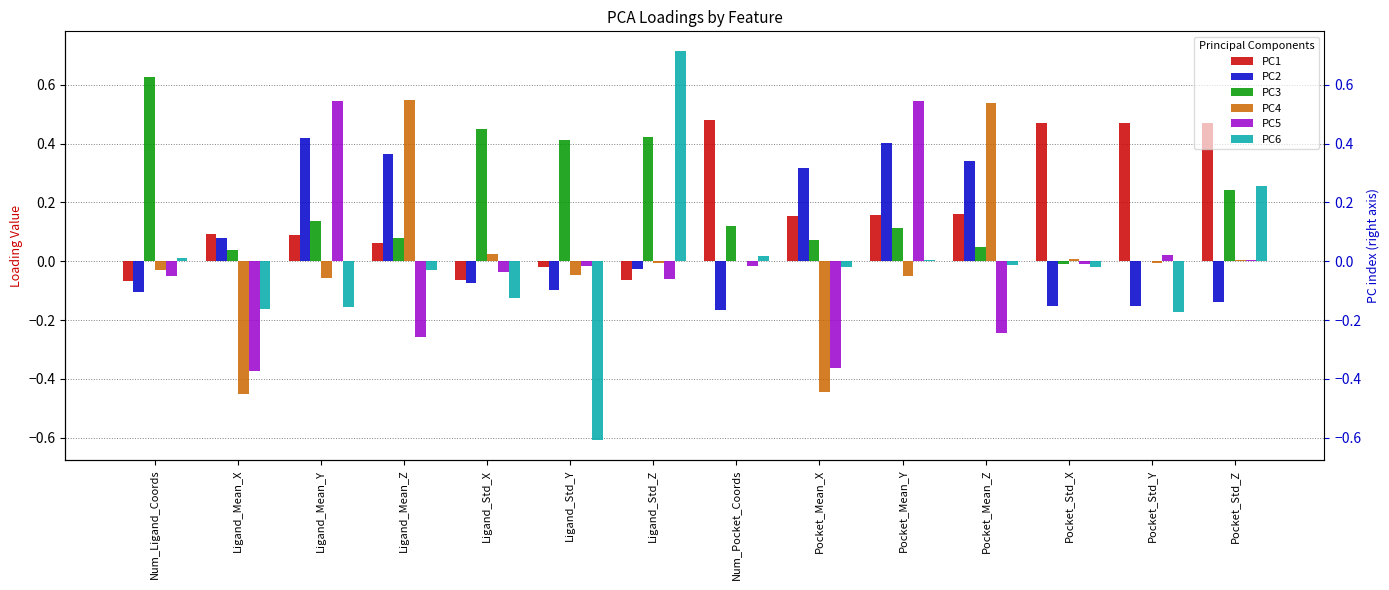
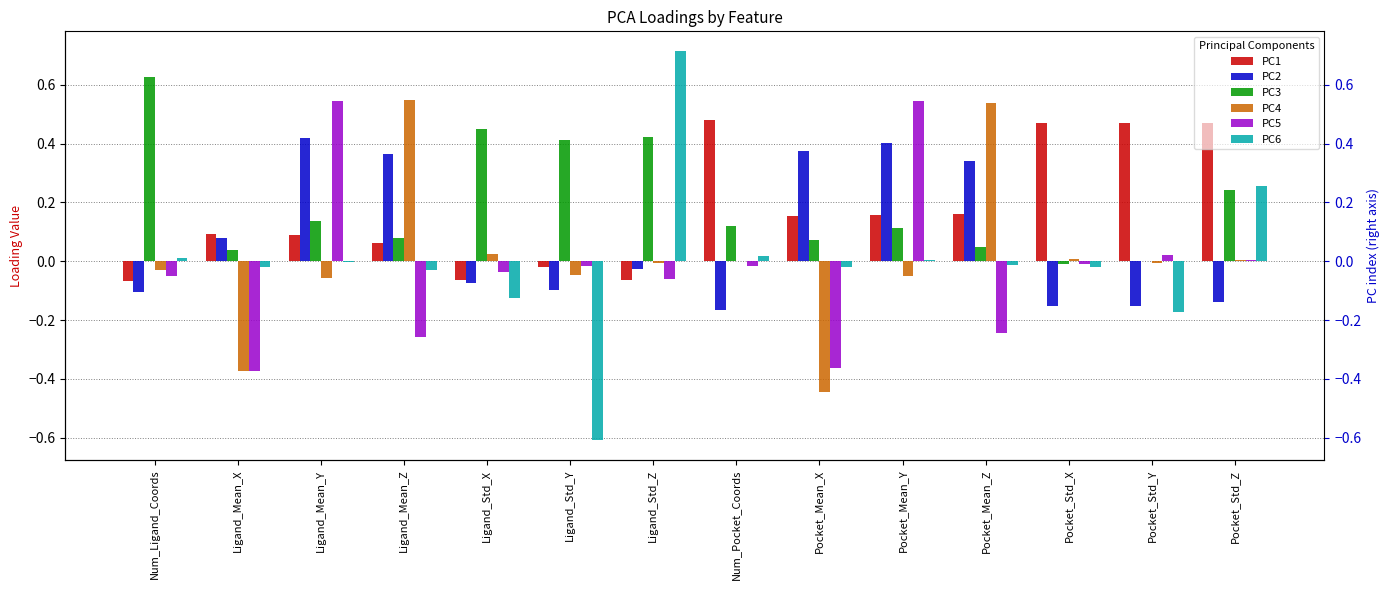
PC4, Ligand_Mean_X: -0.45 -> -0.37
PC6, Ligand_Mean_X: -0.16 -> -0.02
PC6, Ligand_Mean_Y: -0.16 -> 0.00
PC2, Pocket_Mean_X: 0.32 -> 0.38
